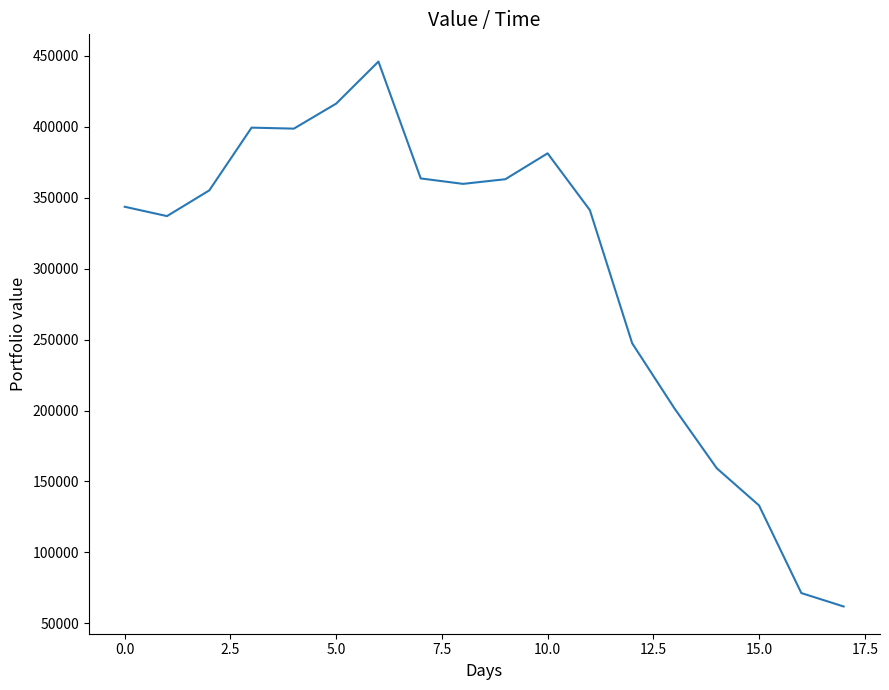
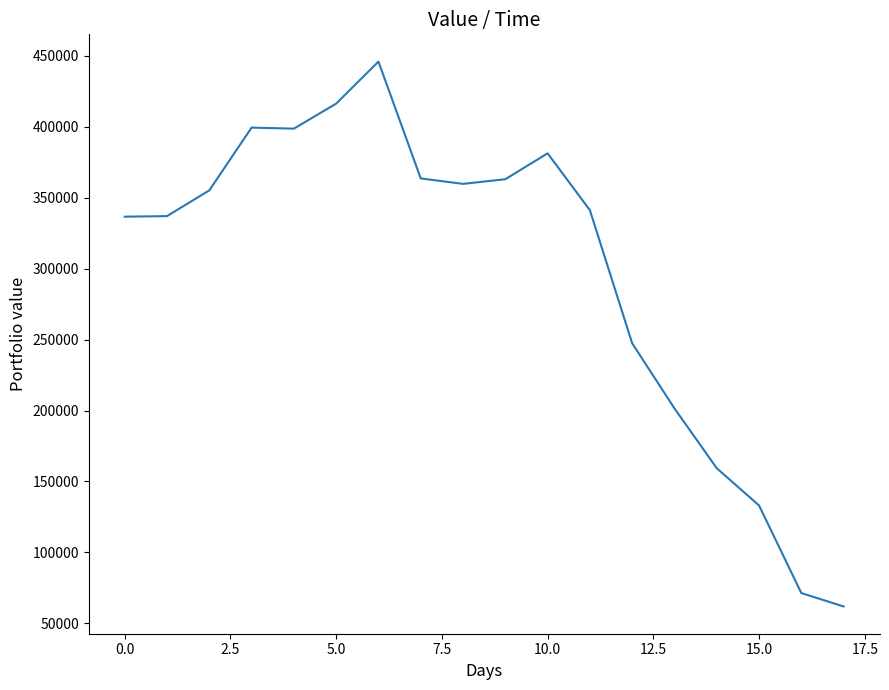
0.0: 344000 -> 337000
